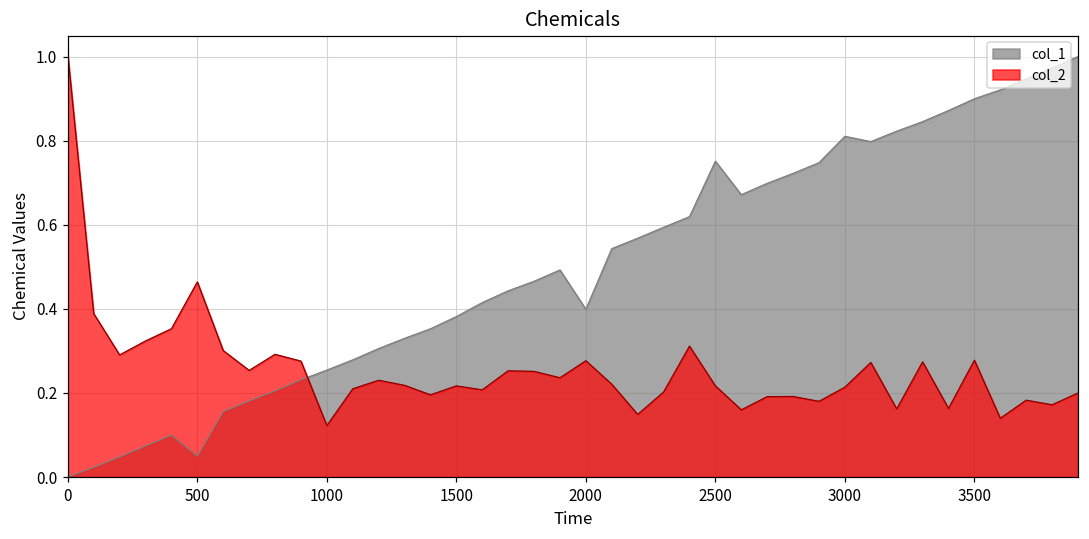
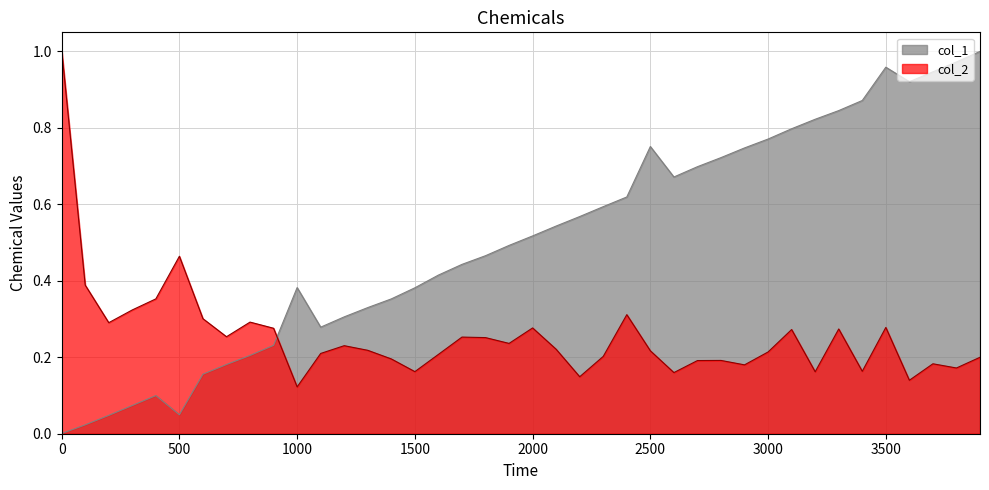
col_1, 1000: 0.25 -> 0.38
col_2, 1500: 0.22 -> 0.16
col_1, 2000: 0.40 -> 0.52
col_1, 3000: 0.81 -> 0.77
col_1, 3500: 0.90 -> 0.96
